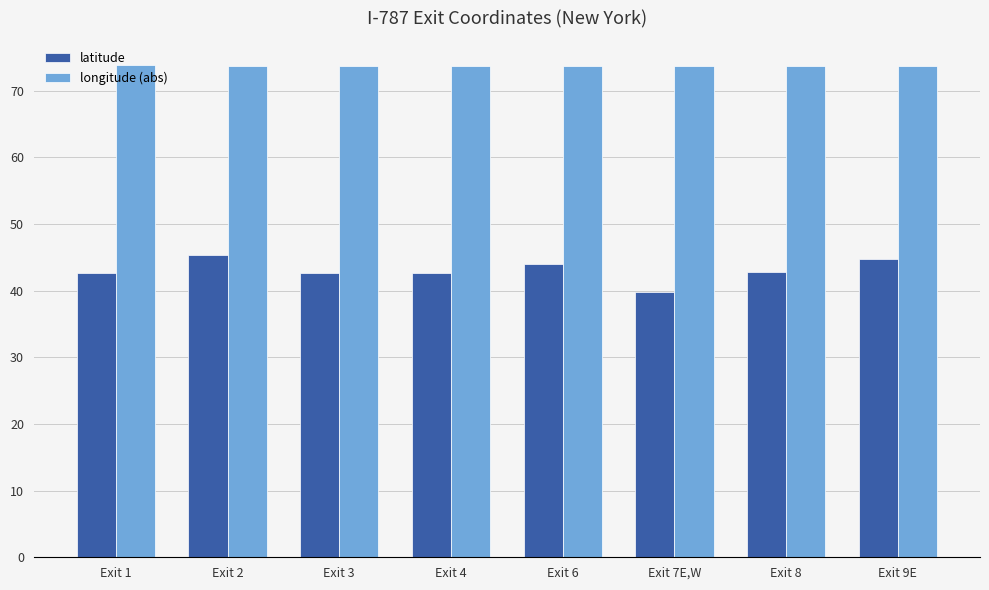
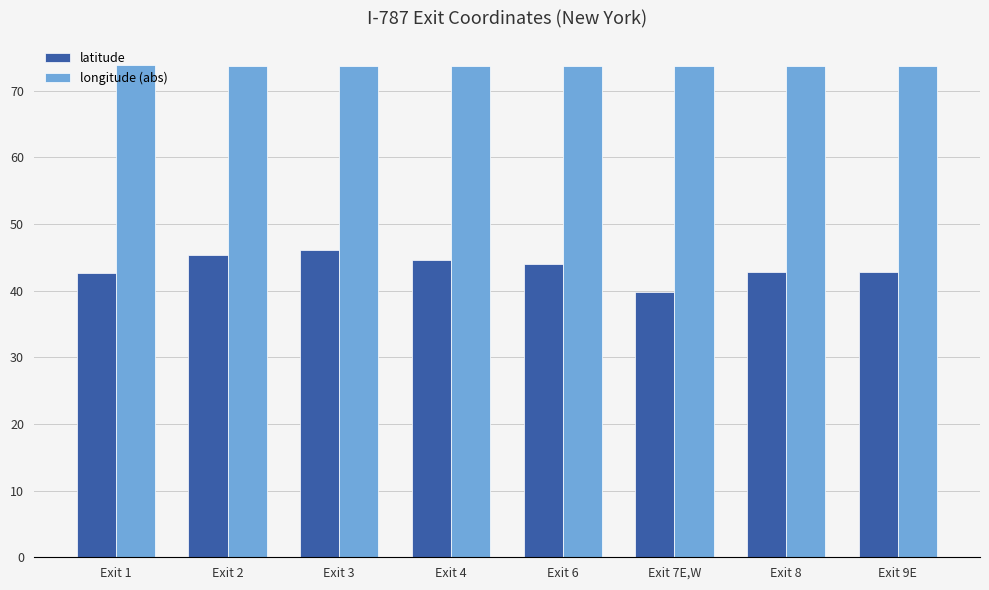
latitude, Exit 3: 43 -> 46
latitude, Exit 4: 43 -> 45
latitude, Exit 9E: 45 -> 43
